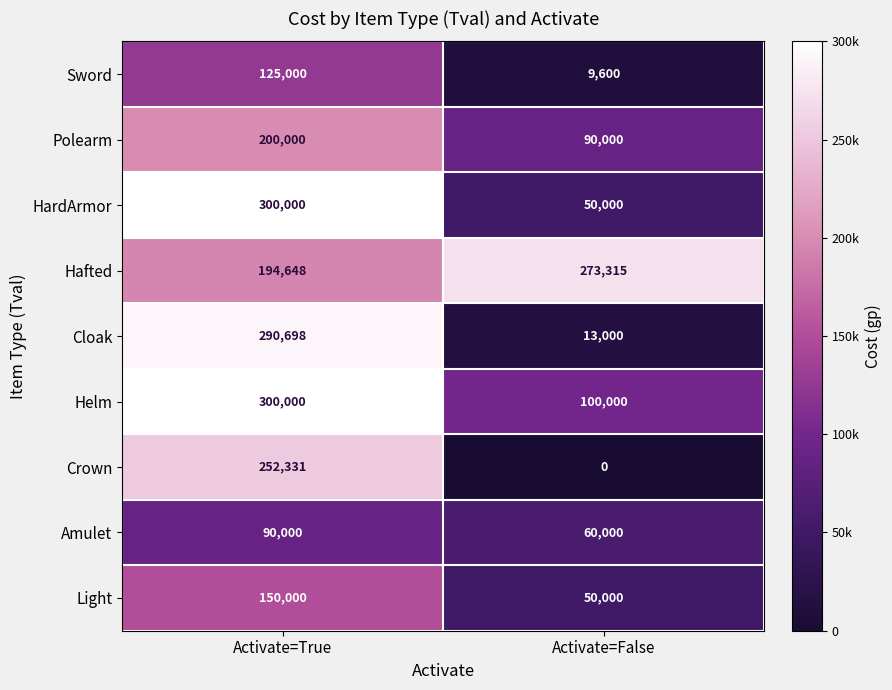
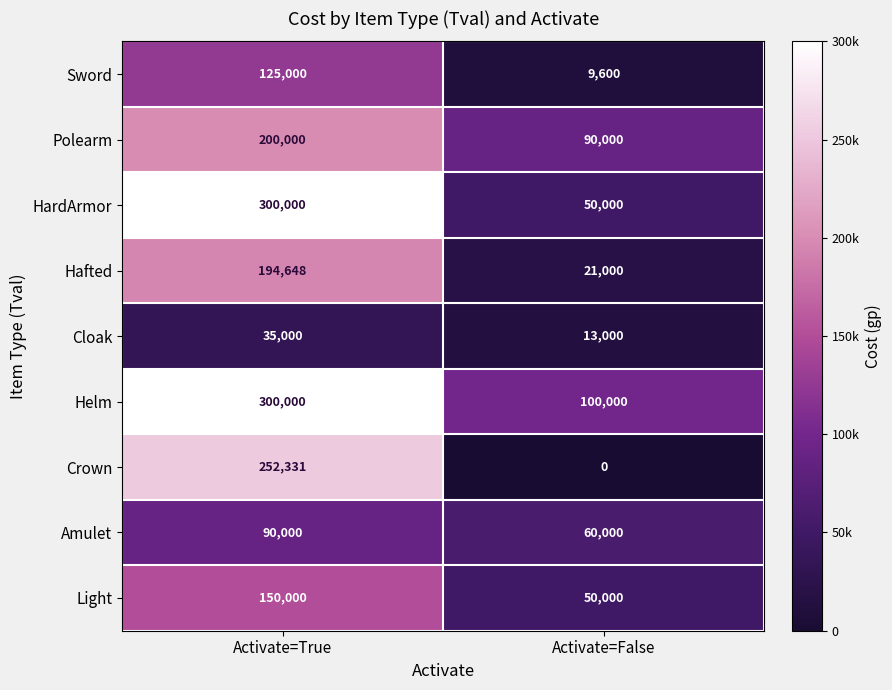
Hafted, Activate=False: 273,315 -> 21,000
Cloak, Activate=True: 290,698 -> 35,000
